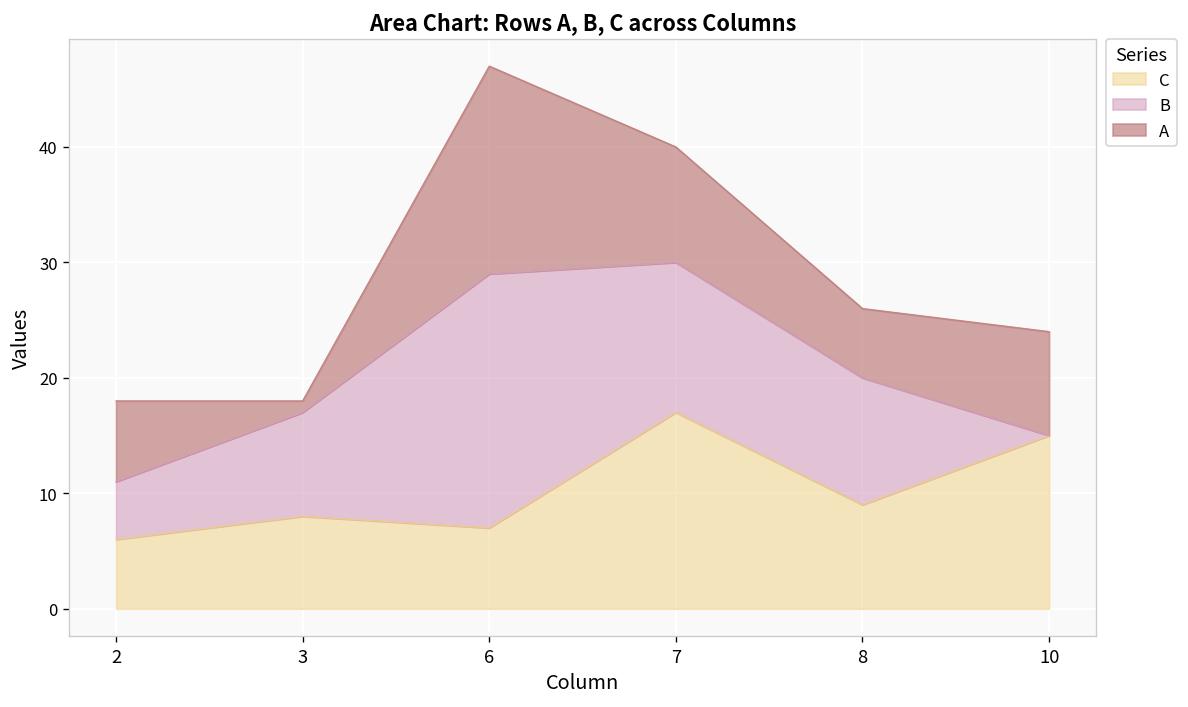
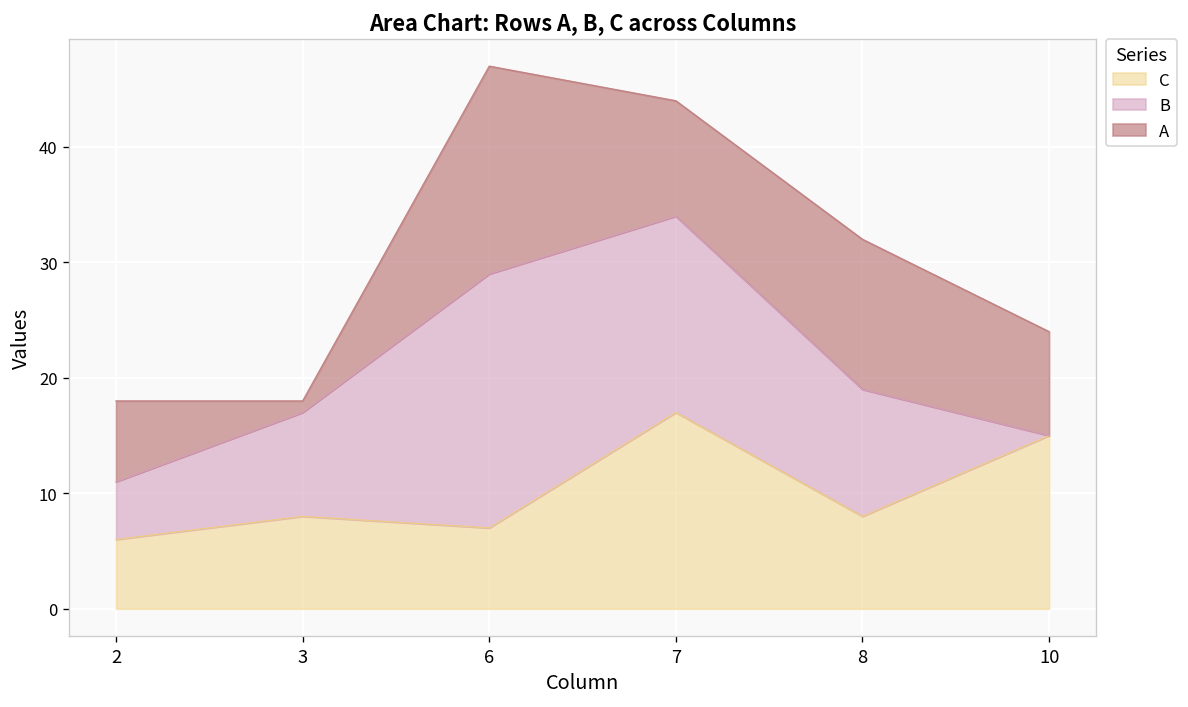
B, 7: 13 -> 17
C, 8: 9 -> 8
A, 8: 6 -> 13
